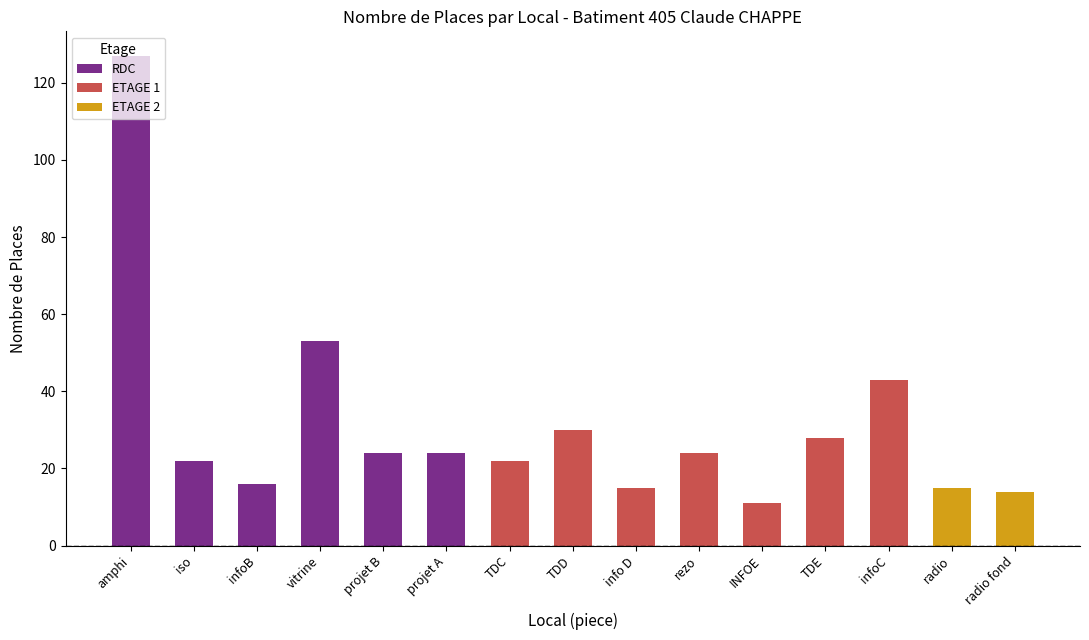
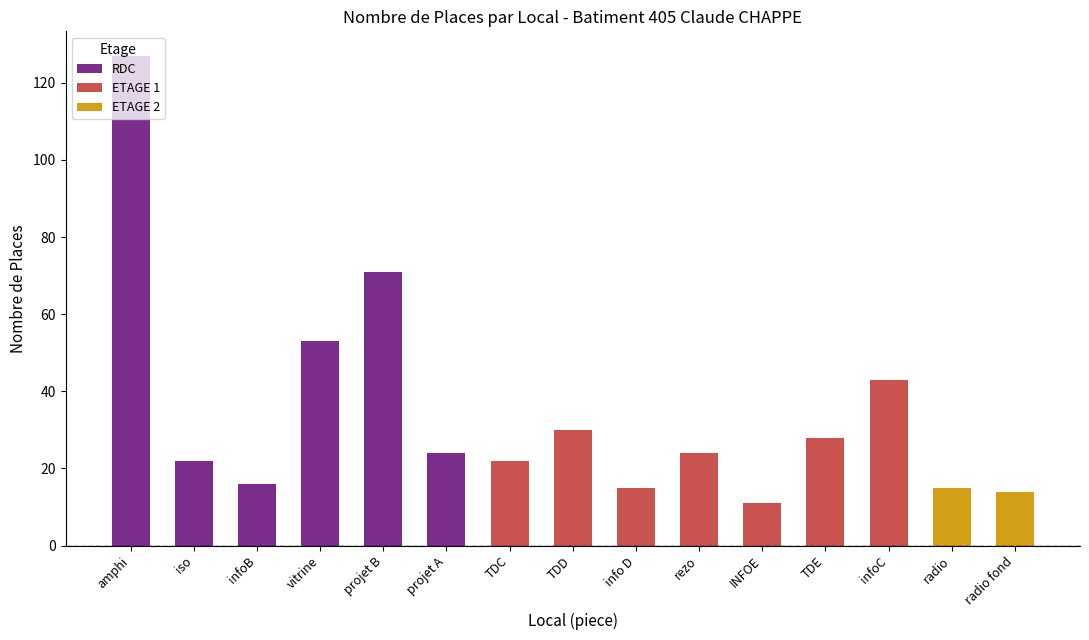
projet B: 24 -> 71
